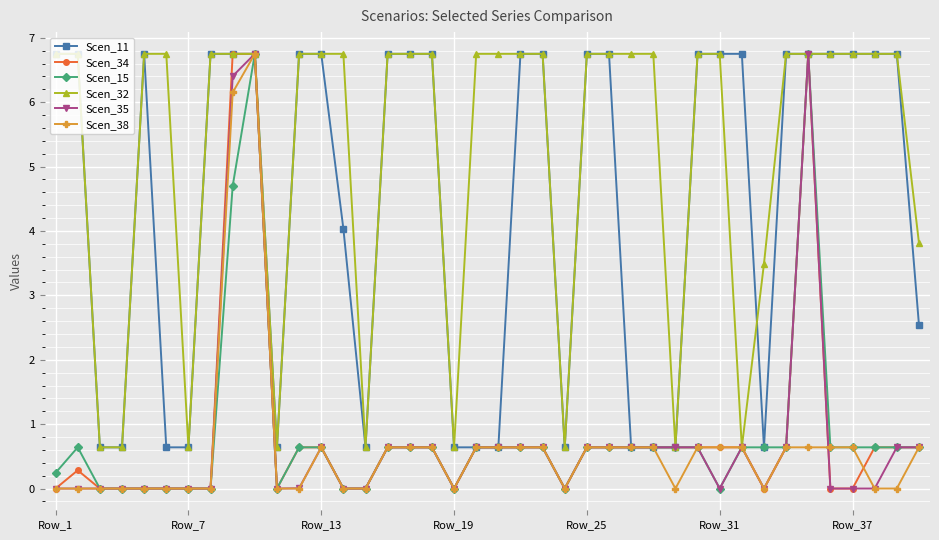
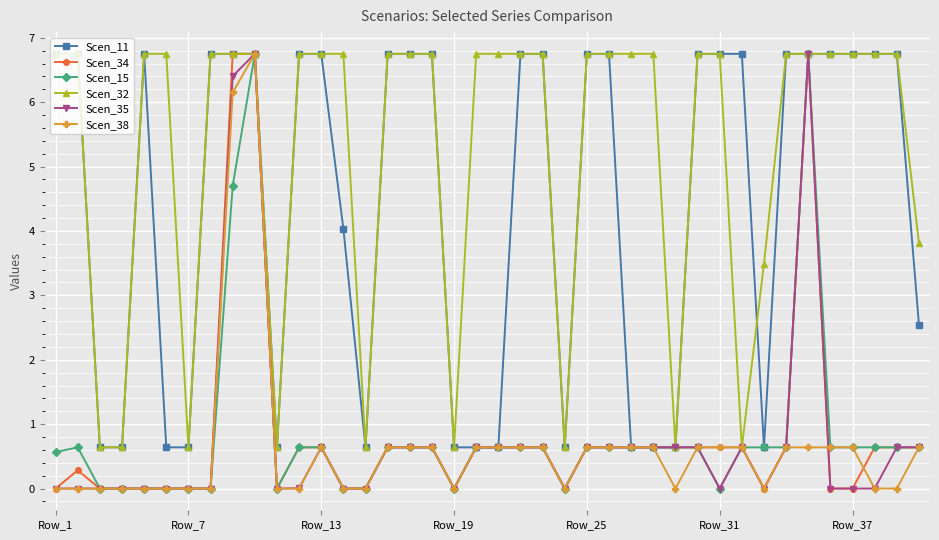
Scen_15, Row_1: 0.2 -> 0.6
